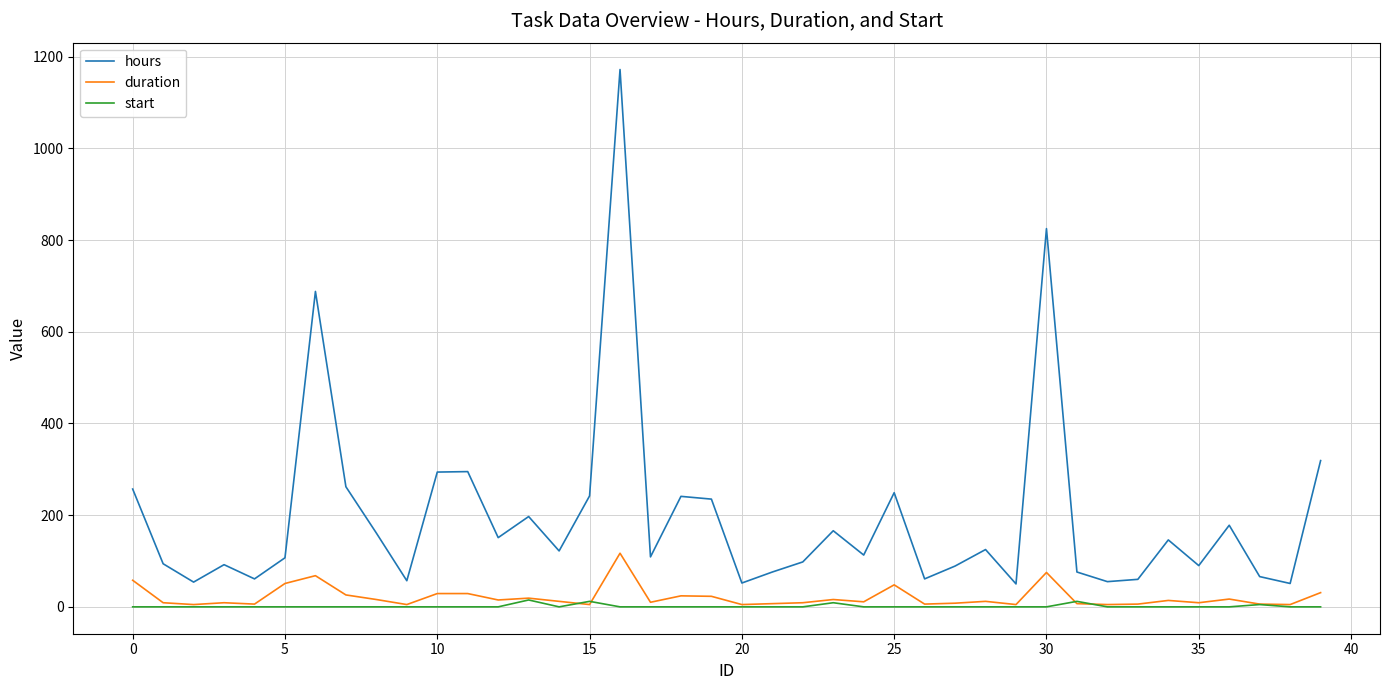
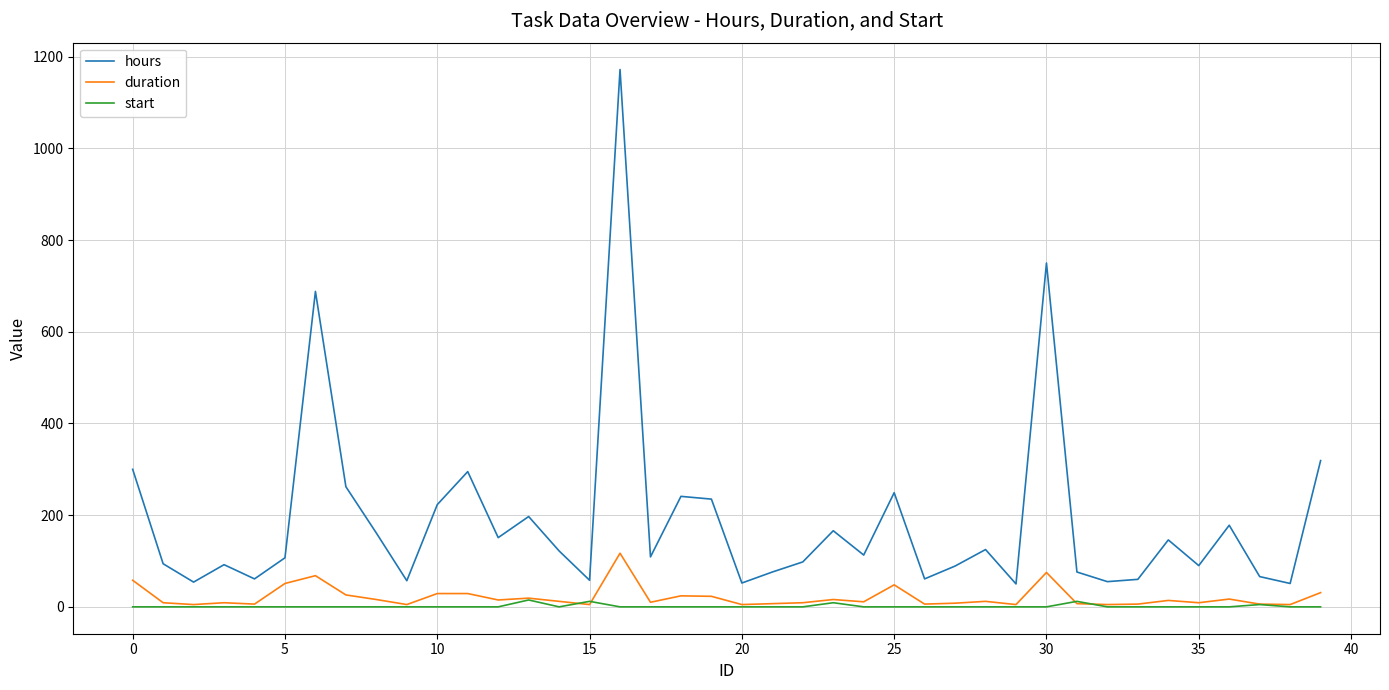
hours, 0: 260 -> 300
hours, 10: 290 -> 220
hours, 15: 240 -> 60
hours, 30: 830 -> 750
